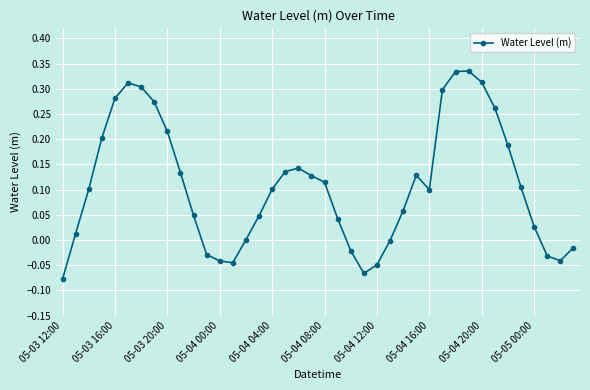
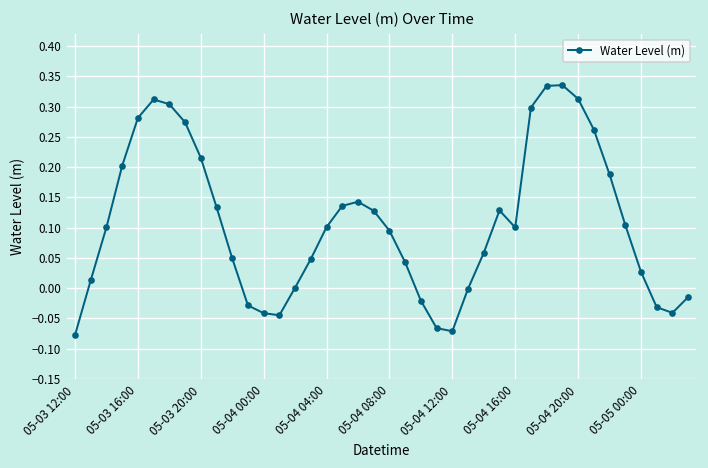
05-04 08:00: 0.11 -> 0.09
05-04 12:00: -0.05 -> -0.07
